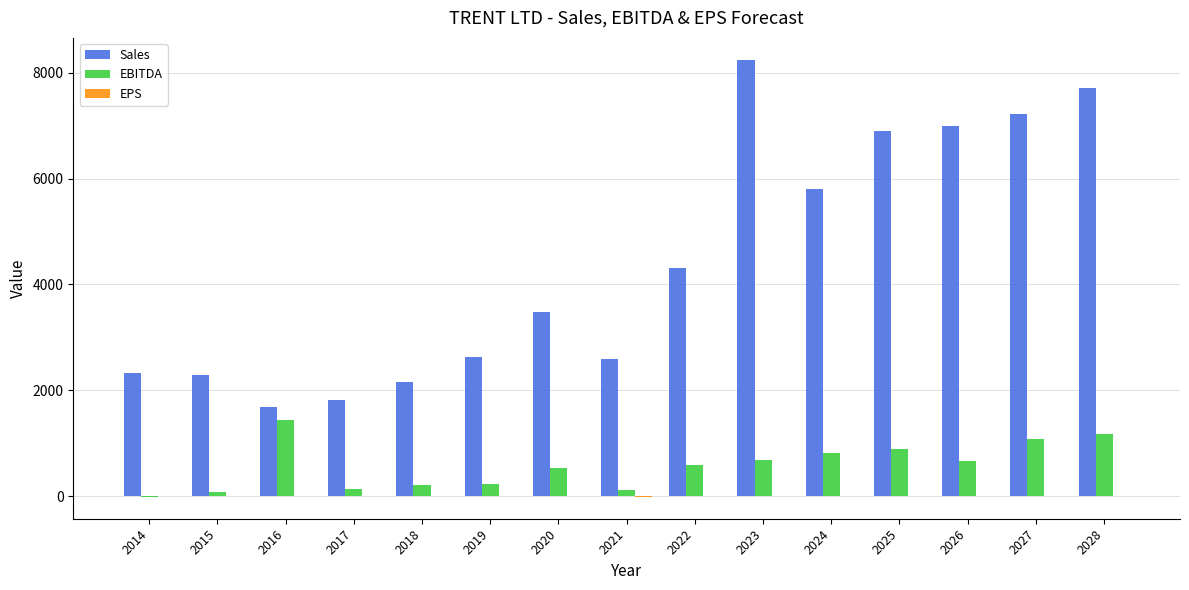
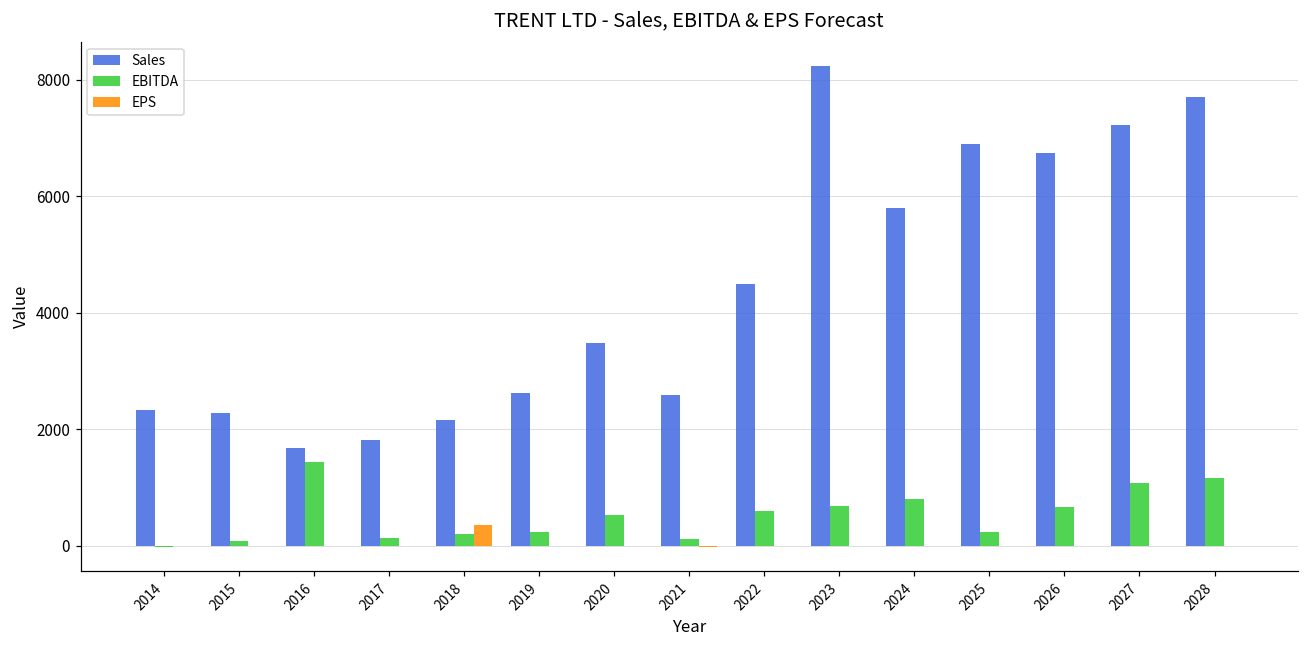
EPS, 2018: 0 -> 400
Sales, 2022: 4300 -> 4500
EBITDA, 2025: 900 -> 200
Sales, 2026: 7000 -> 6700
